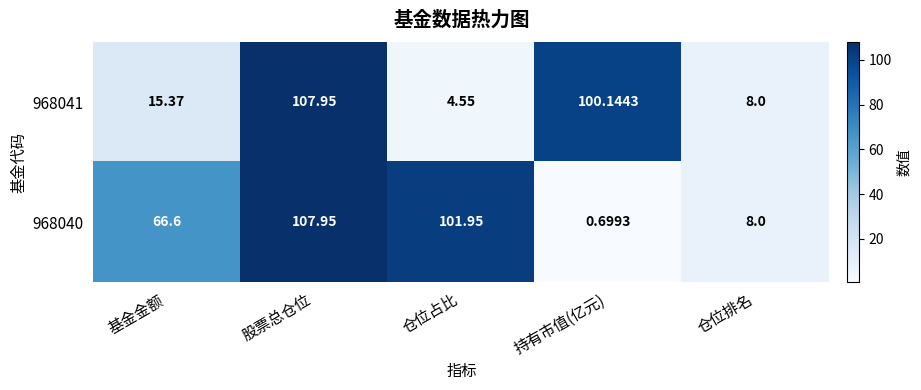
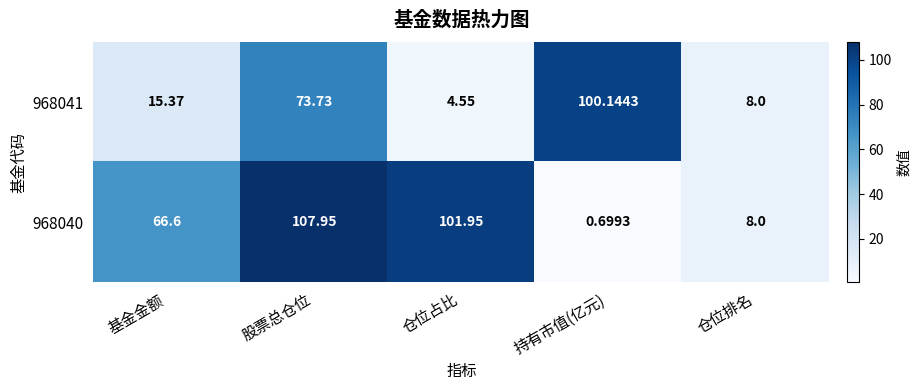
968041, 股票总仓位: 107.95 -> 73.73
